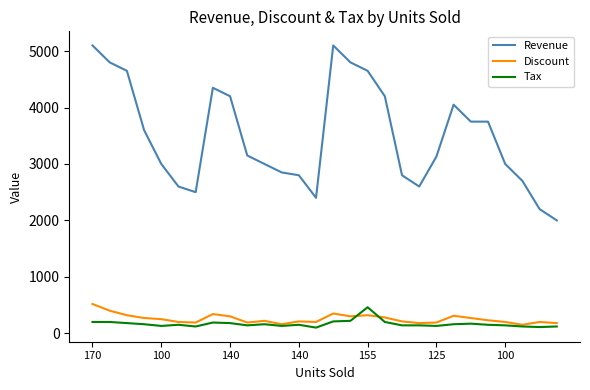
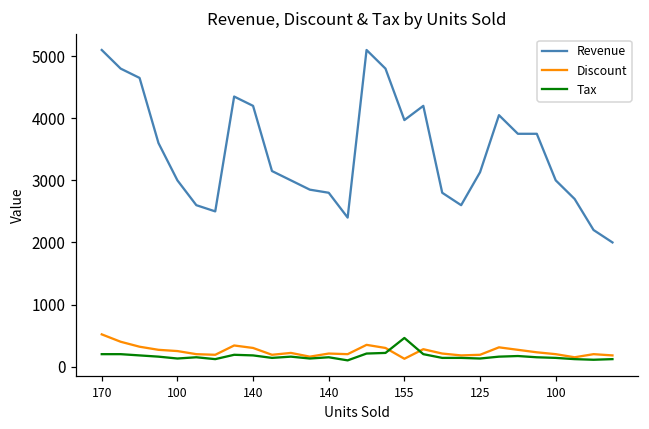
Revenue, 155: 4700 -> 4000
Discount, 155: 300 -> 100
